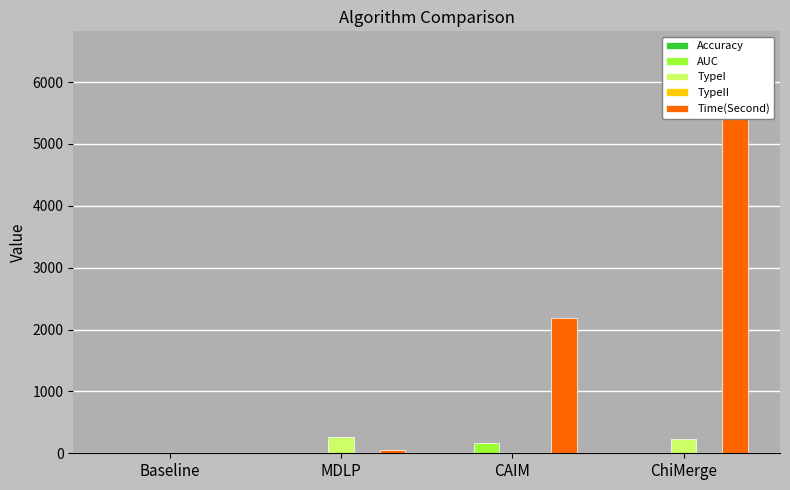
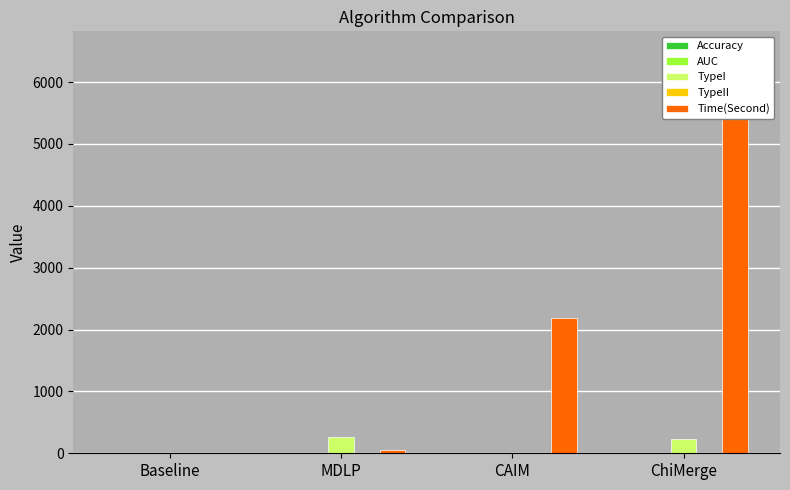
AUC, CAIM: 200 -> 0
